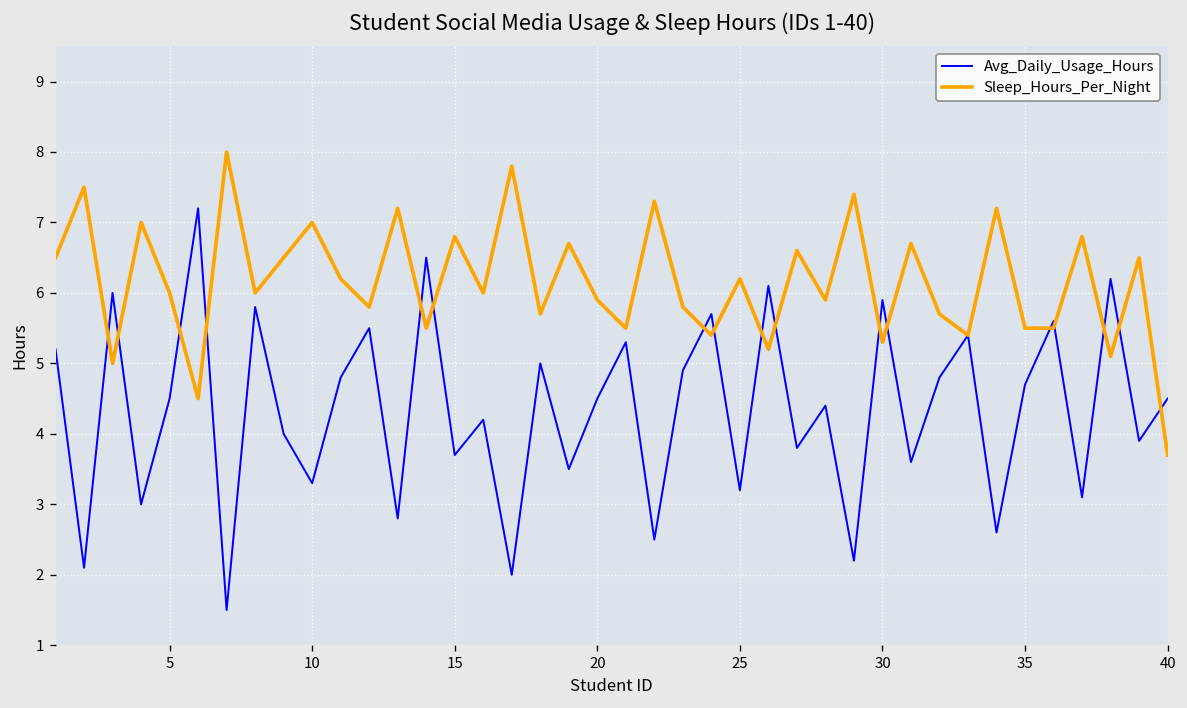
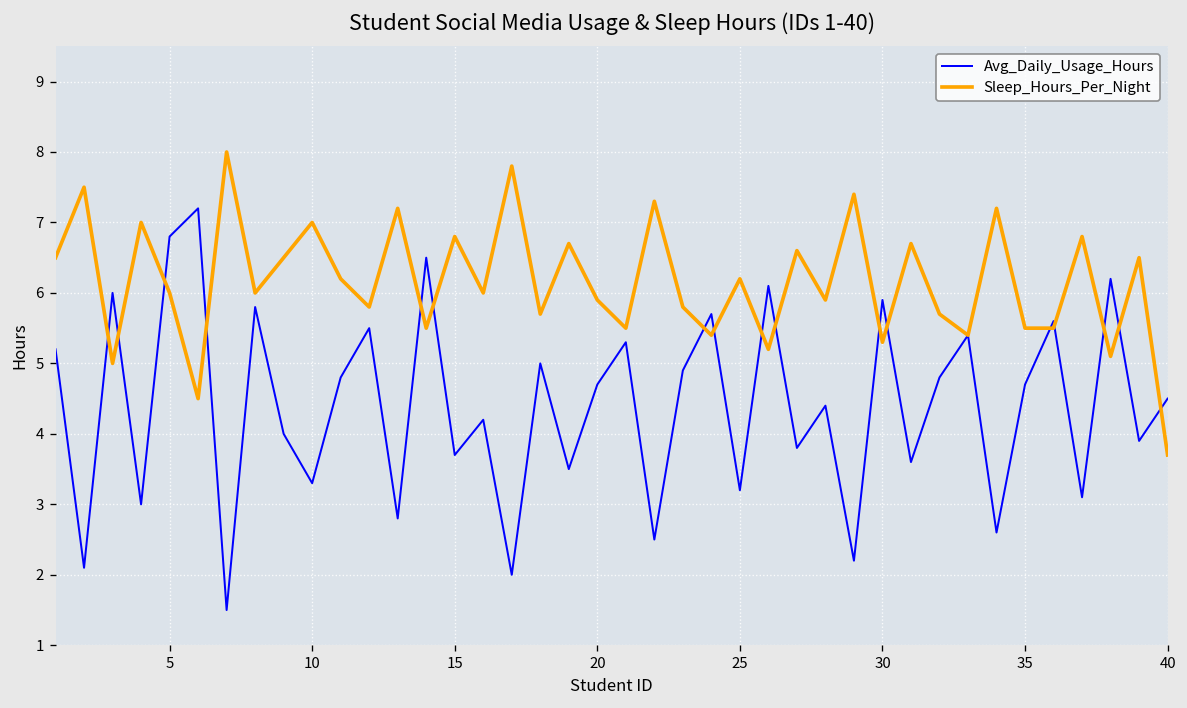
Avg_Daily_Usage_Hours, 5: 4.5 -> 6.8
Avg_Daily_Usage_Hours, 20: 4.5 -> 4.7
